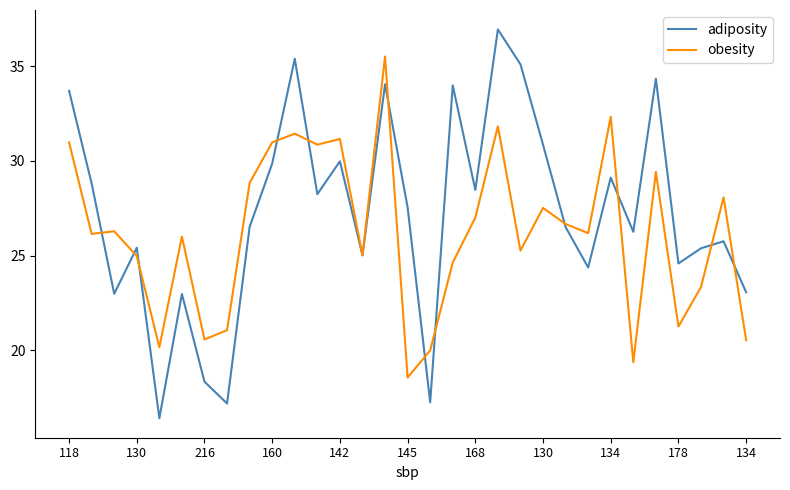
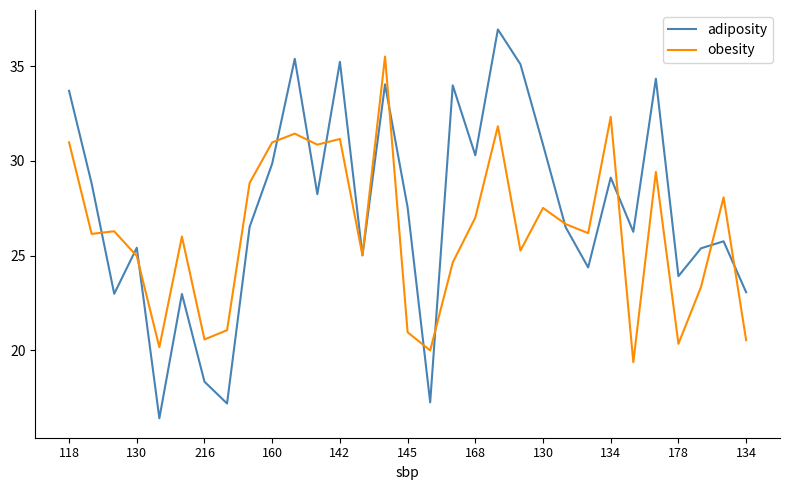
adiposity, 142: 30.0 -> 35.2
obesity, 145: 18.6 -> 21.0
adiposity, 168: 28.5 -> 30.3
adiposity, 178: 24.6 -> 23.9
obesity, 178: 21.3 -> 20.4
